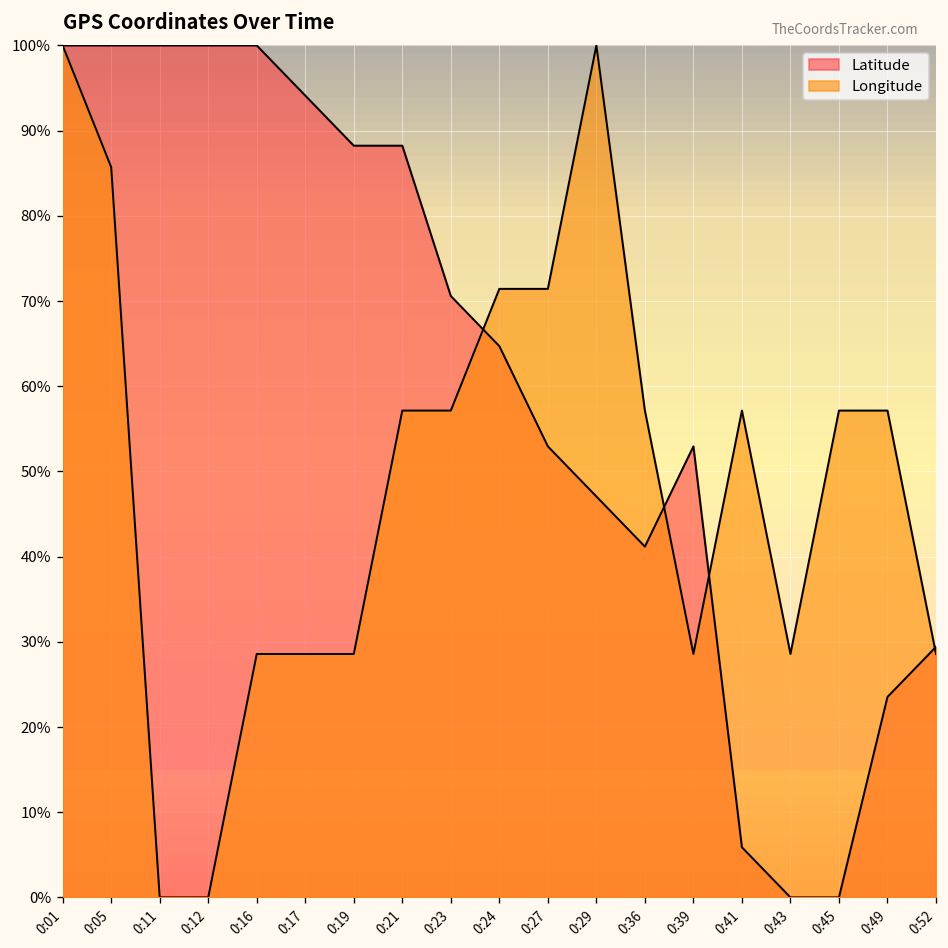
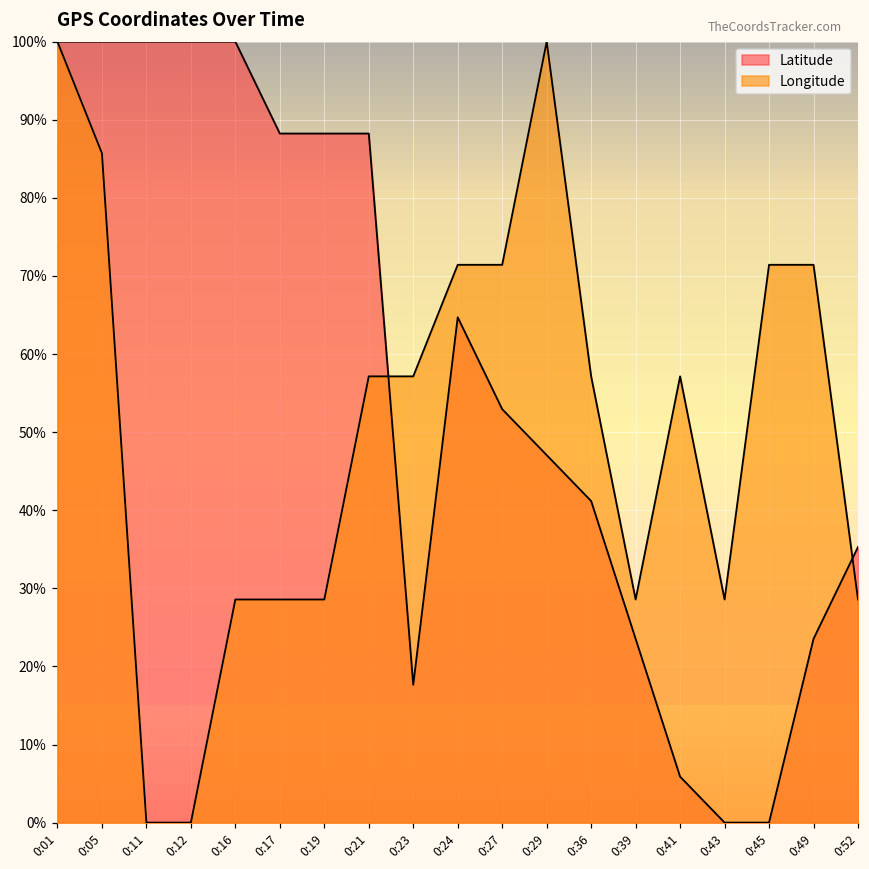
Latitude, 0:17: 94% -> 88%
Latitude, 0:23: 71% -> 18%
Latitude, 0:39: 53% -> 24%
Longitude, 0:45: 57% -> 71%
Longitude, 0:49: 57% -> 71%
Latitude, 0:52: 29% -> 35%
